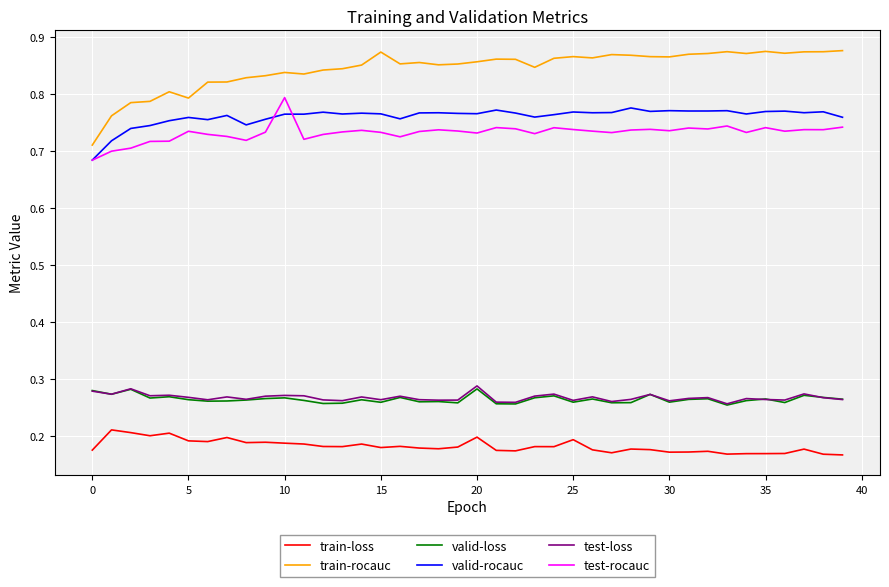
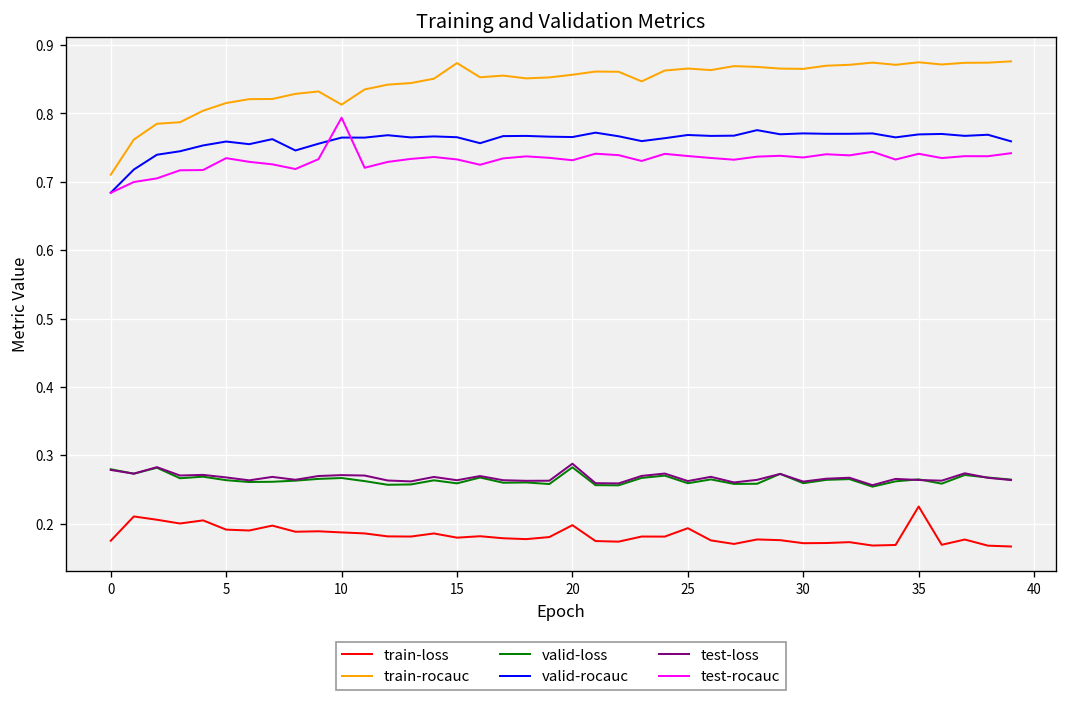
train-rocauc, 5: 0.79 -> 0.82
train-rocauc, 10: 0.84 -> 0.81
train-loss, 35: 0.17 -> 0.22
